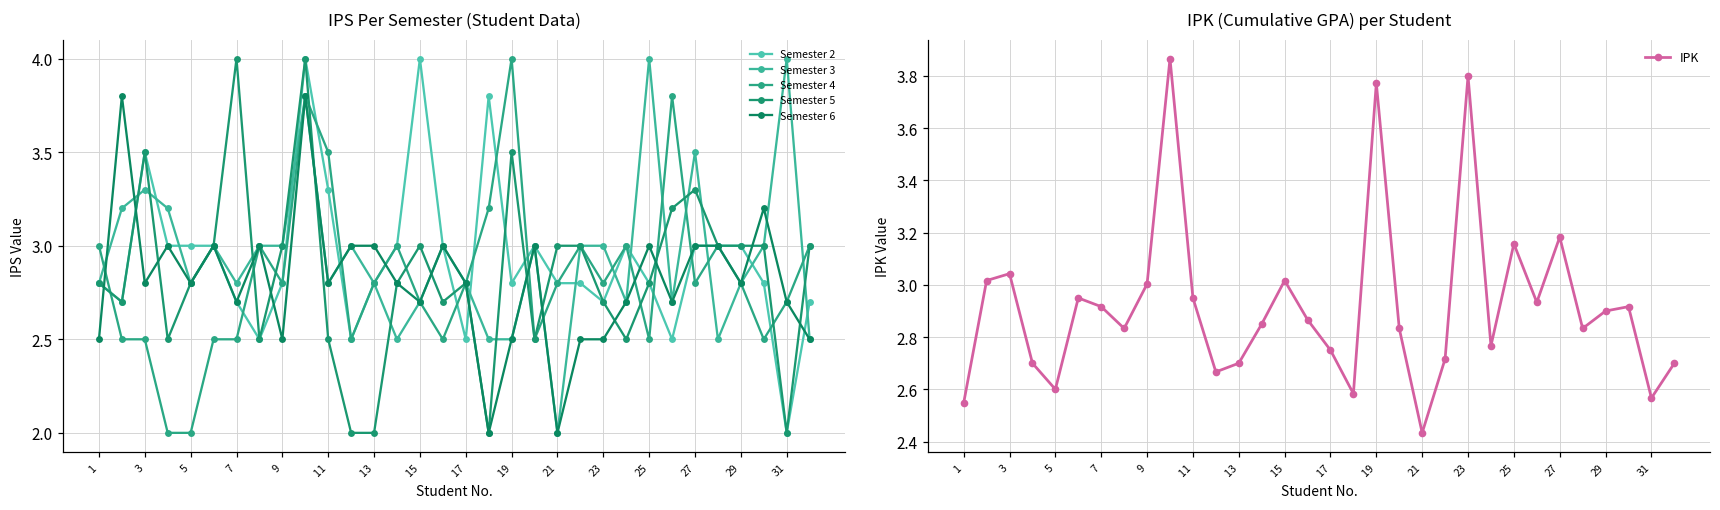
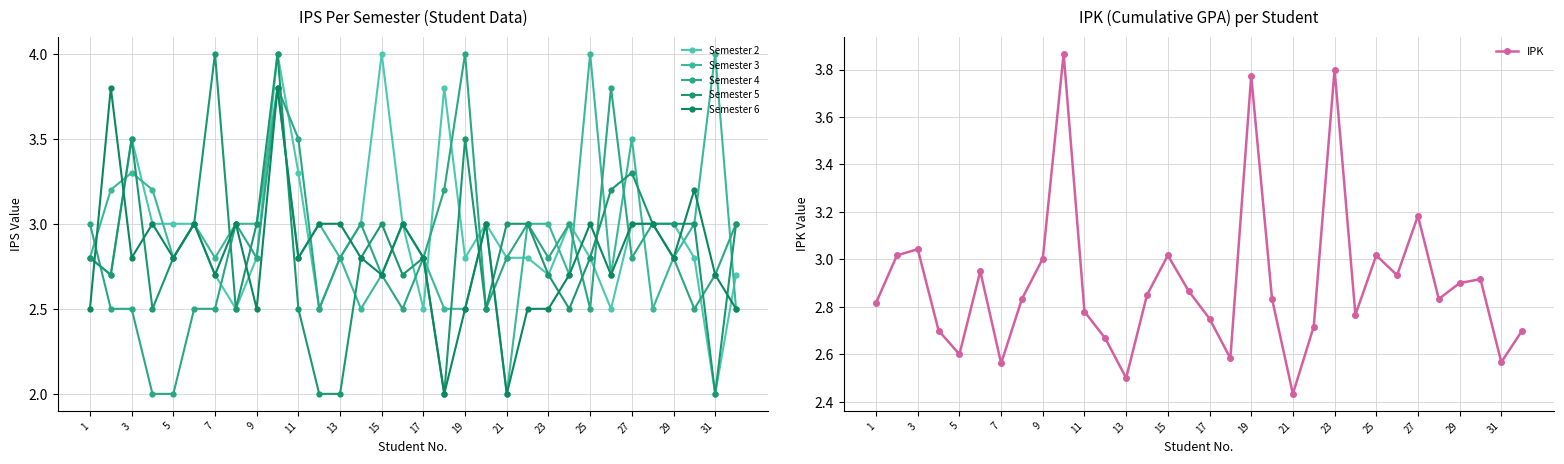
IPK (Cumulative GPA) per Student, 1: 2.55 -> 2.82
IPK (Cumulative GPA) per Student, 7: 2.92 -> 2.56
IPK (Cumulative GPA) per Student, 11: 2.95 -> 2.78
IPK (Cumulative GPA) per Student, 13: 2.7 -> 2.5
IPK (Cumulative GPA) per Student, 25: 3.16 -> 3.02
